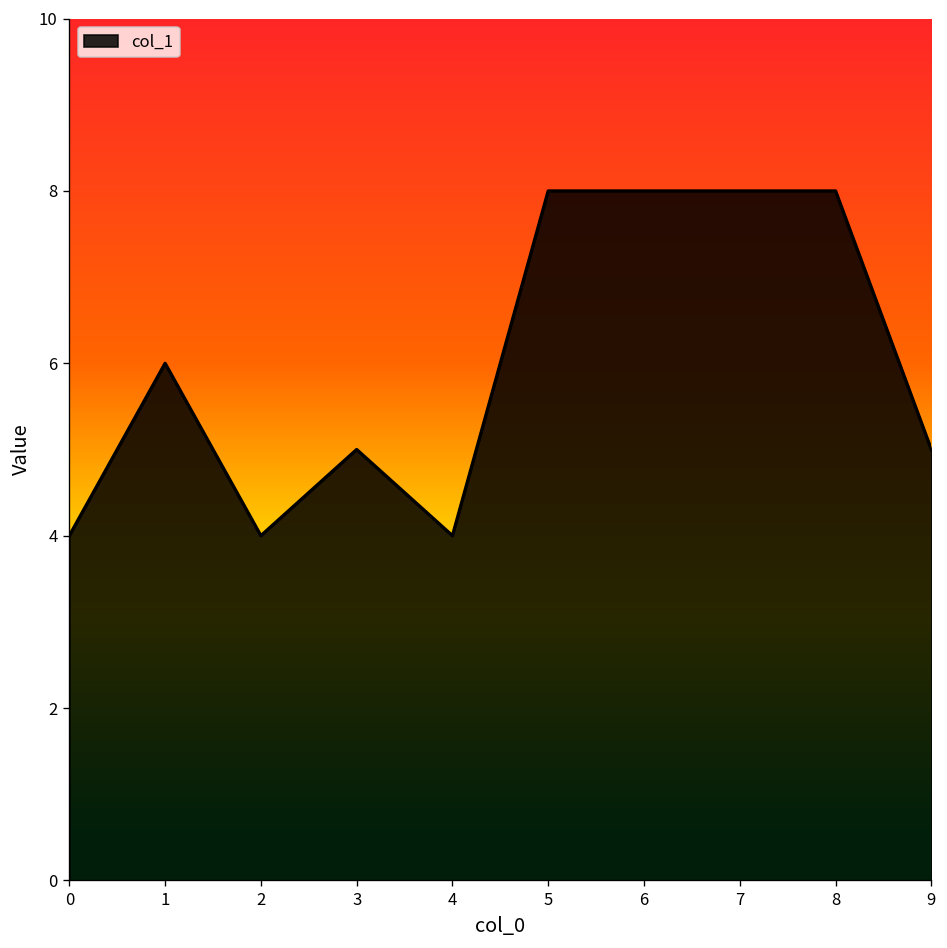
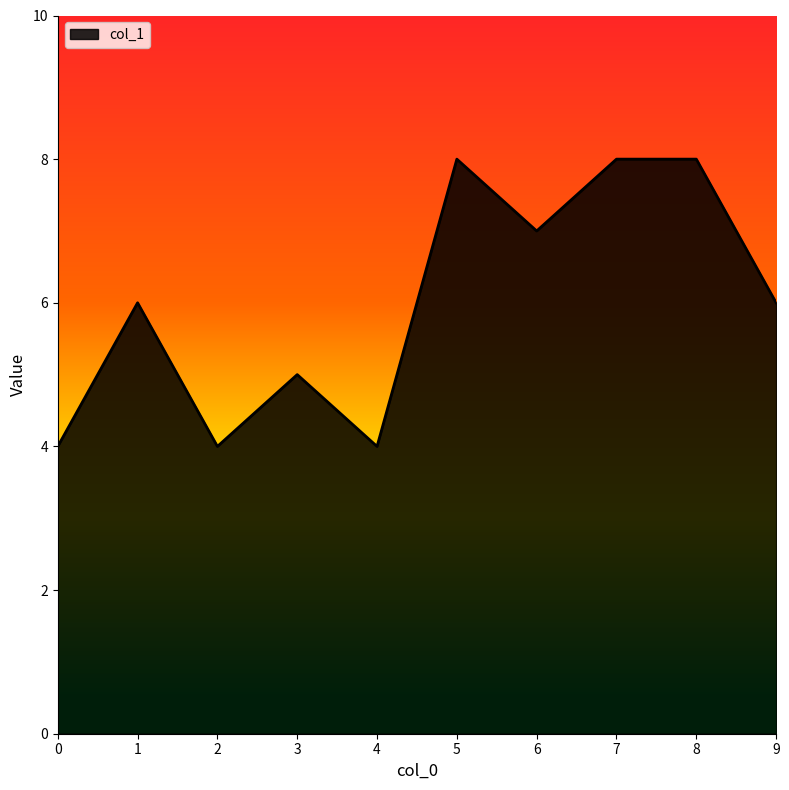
6: 8 -> 7
9: 5 -> 6
